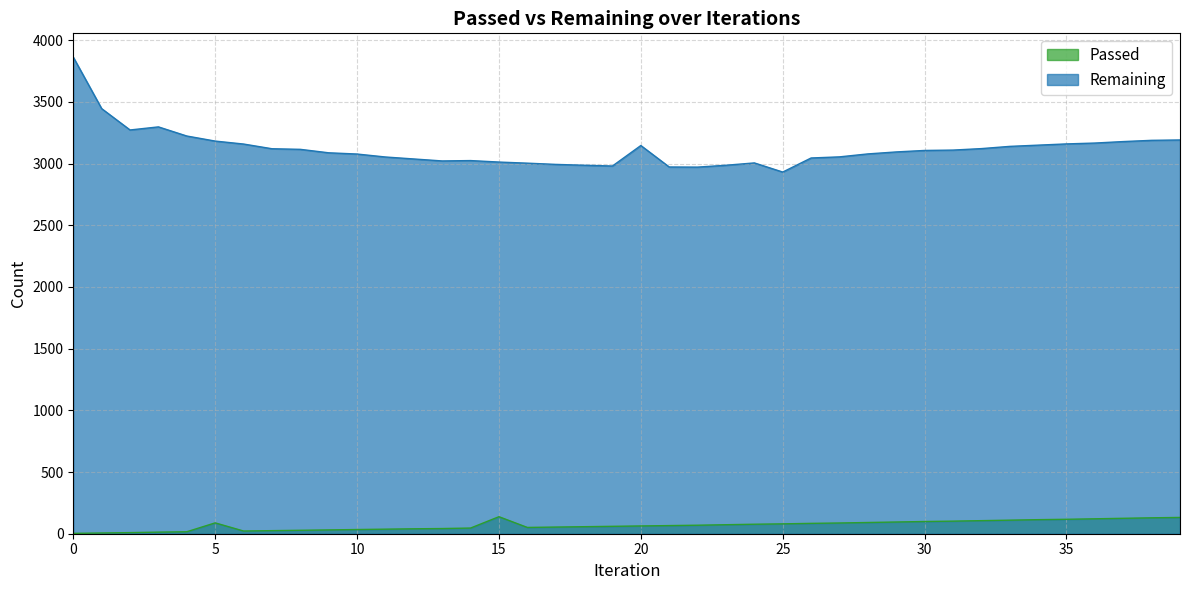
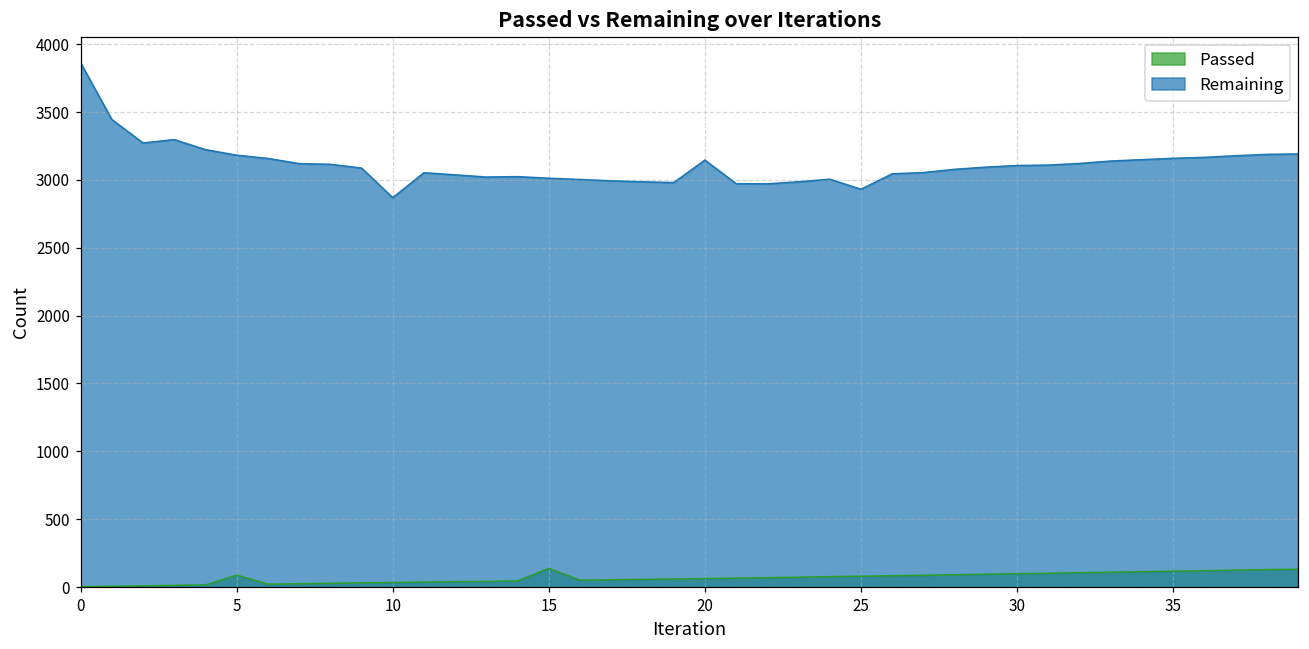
Remaining, 10: 3080 -> 2870
